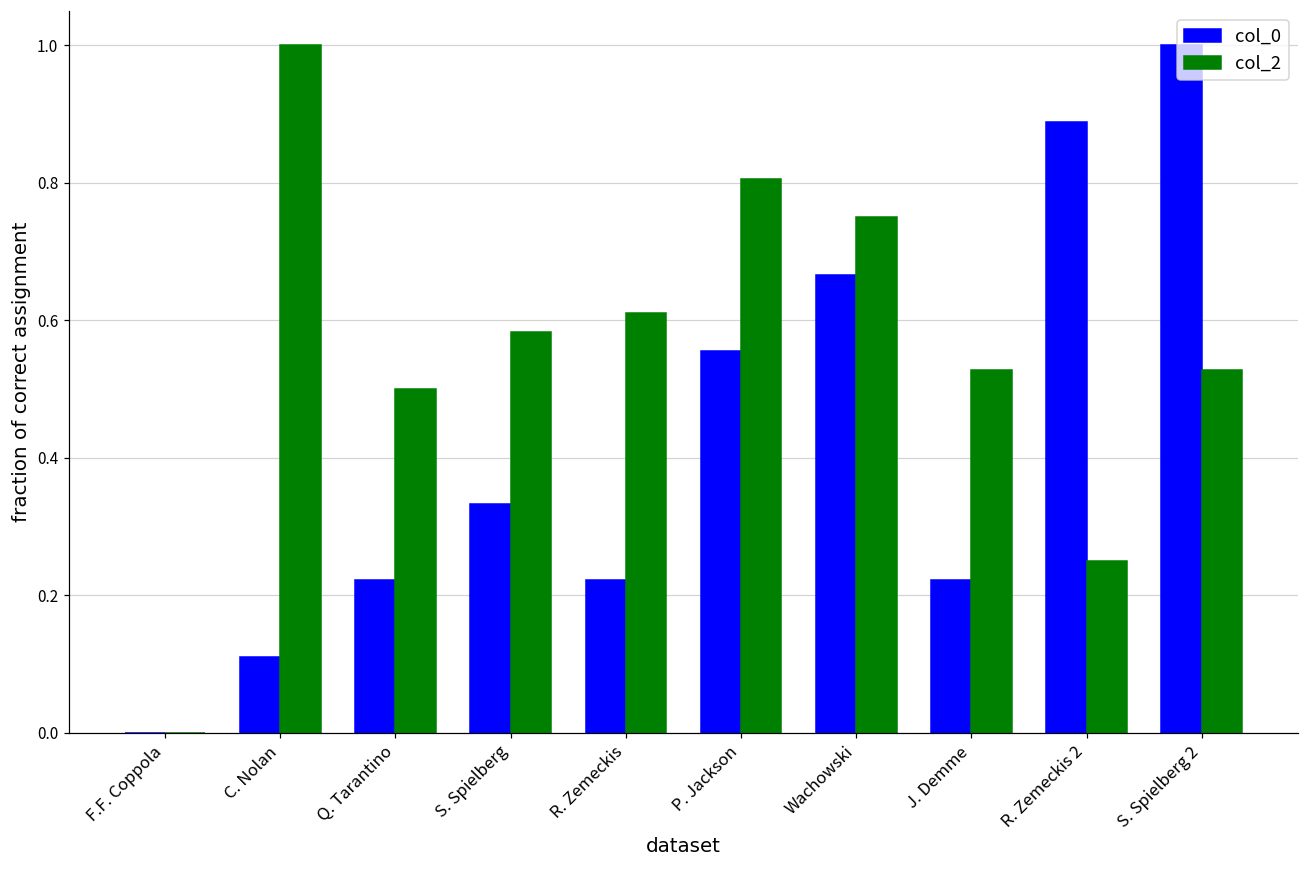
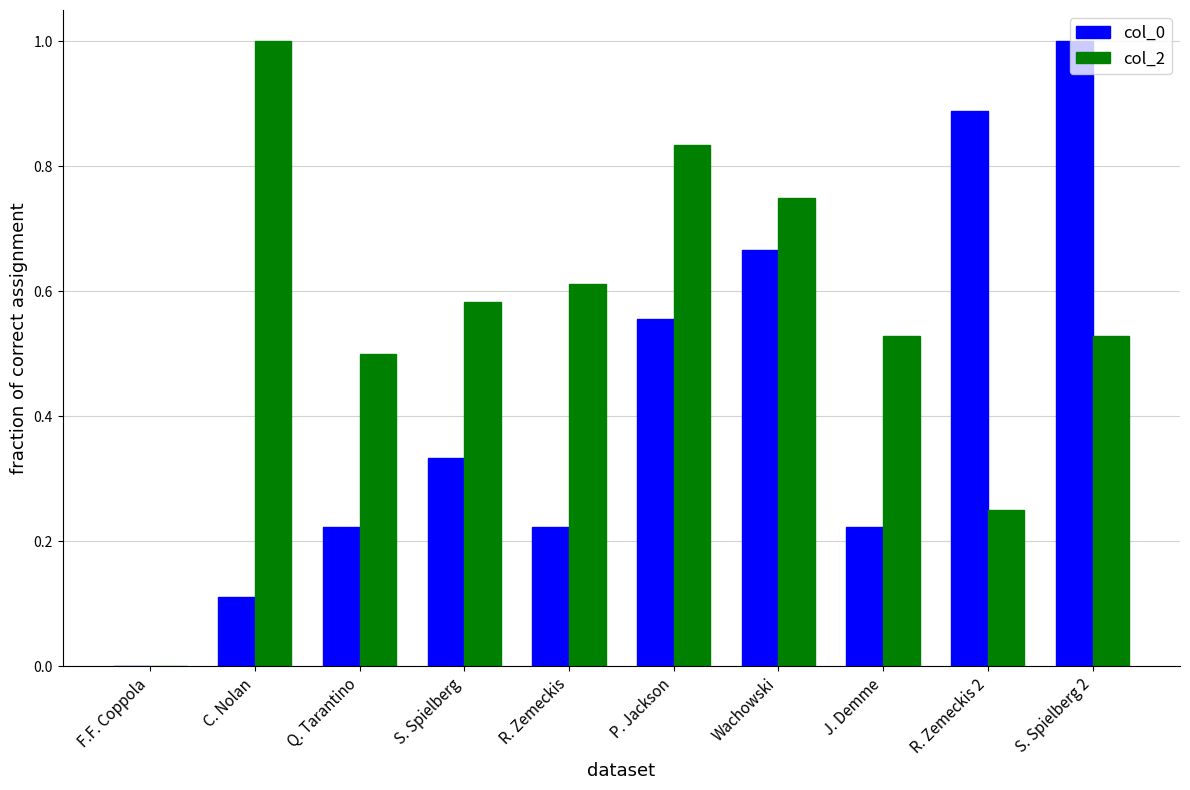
col_2, P. Jackson: 0.81 -> 0.83
